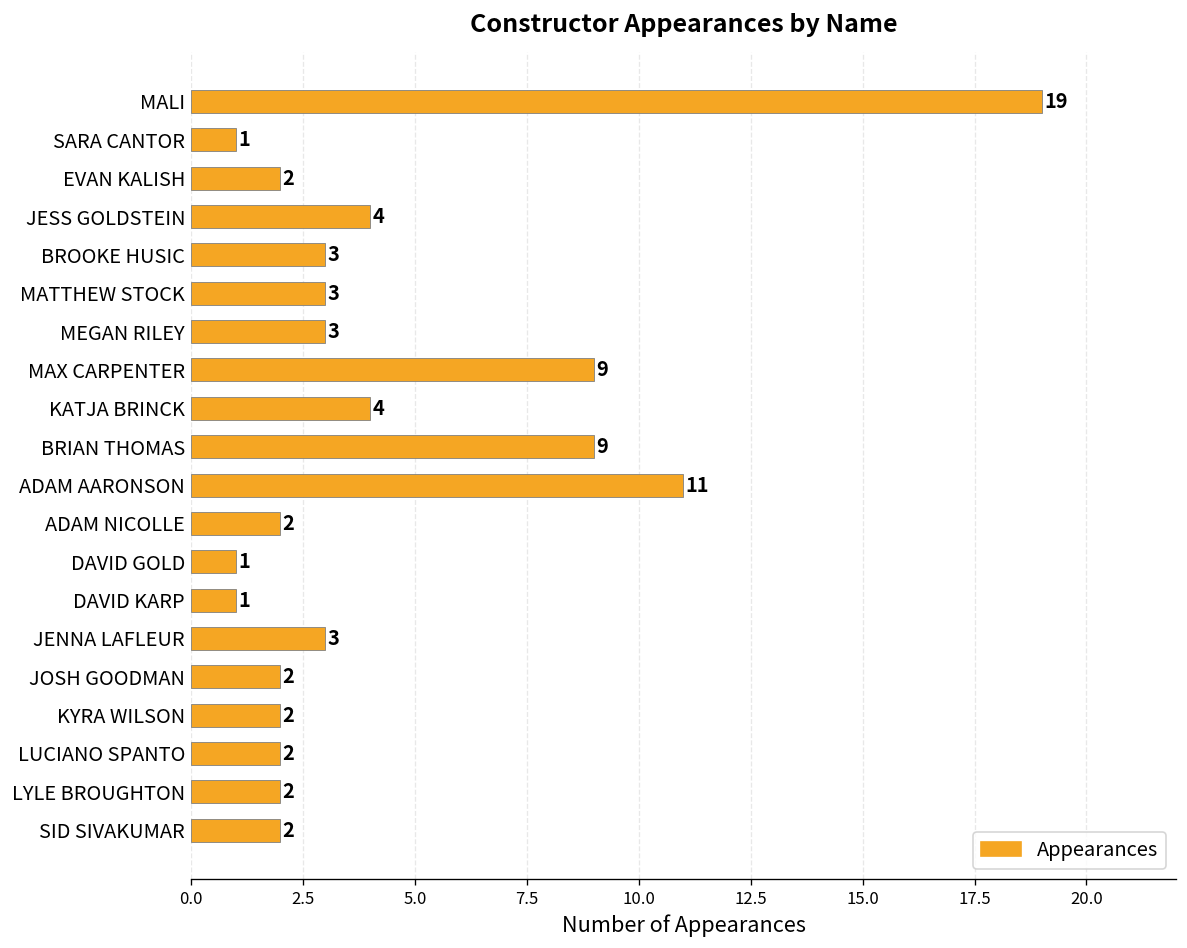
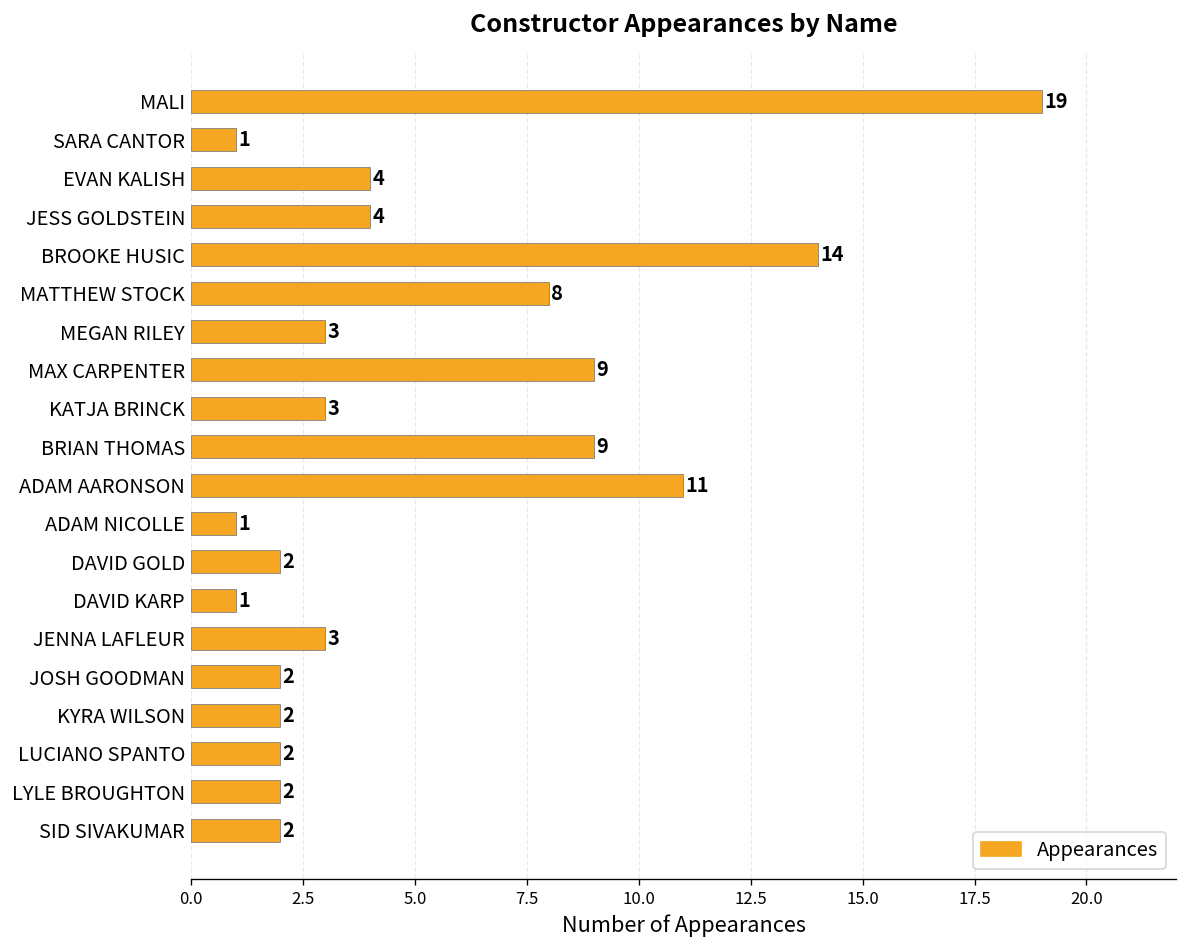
EVAN KALISH: 2 -> 4
BROOKE HUSIC: 3 -> 14
MATTHEW STOCK: 3 -> 8
KATJA BRINCK: 4 -> 3
ADAM NICOLLE: 2 -> 1
DAVID GOLD: 1 -> 2
